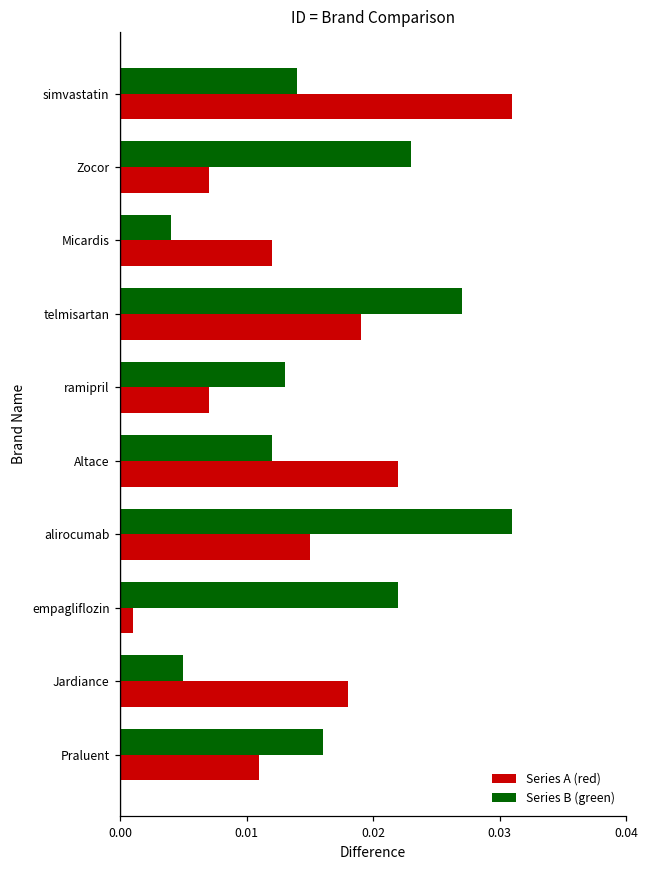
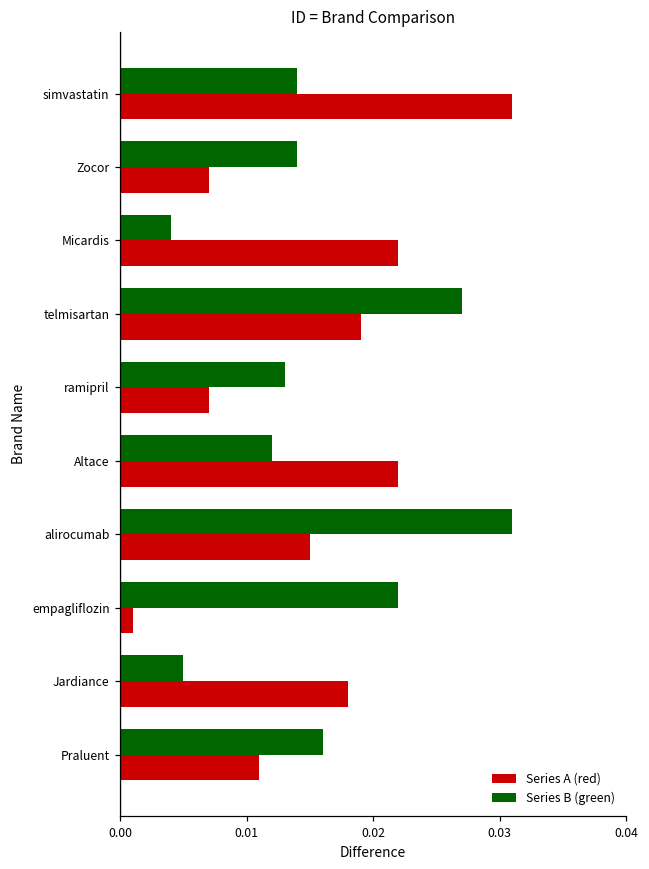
Series B (green), Zocor: 0.023 -> 0.014
Series A (red), Micardis: 0.012 -> 0.022
